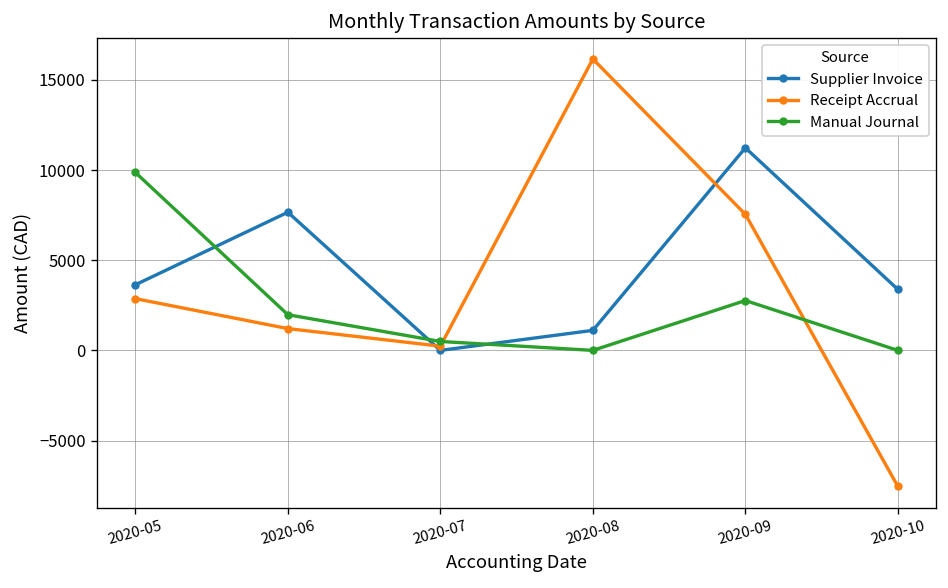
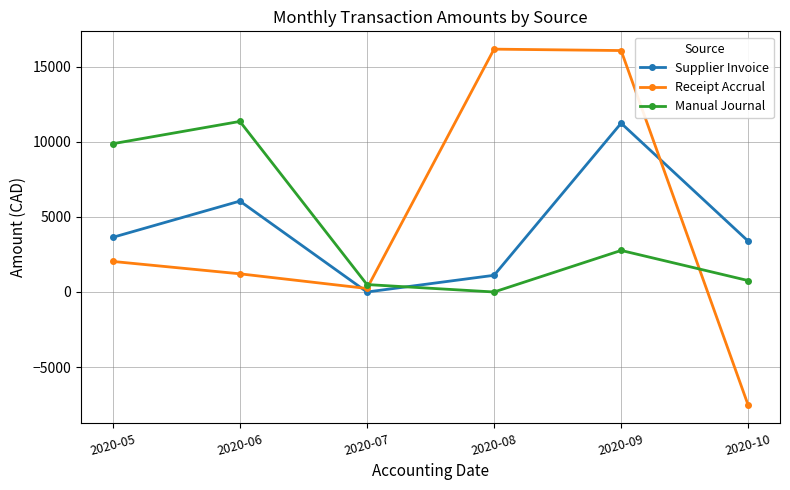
Receipt Accrual, 2020-05: 2900 -> 2000
Supplier Invoice, 2020-06: 7700 -> 6100
Manual Journal, 2020-06: 2000 -> 11400
Receipt Accrual, 2020-09: 7500 -> 16100
Manual Journal, 2020-10: 0 -> 800
